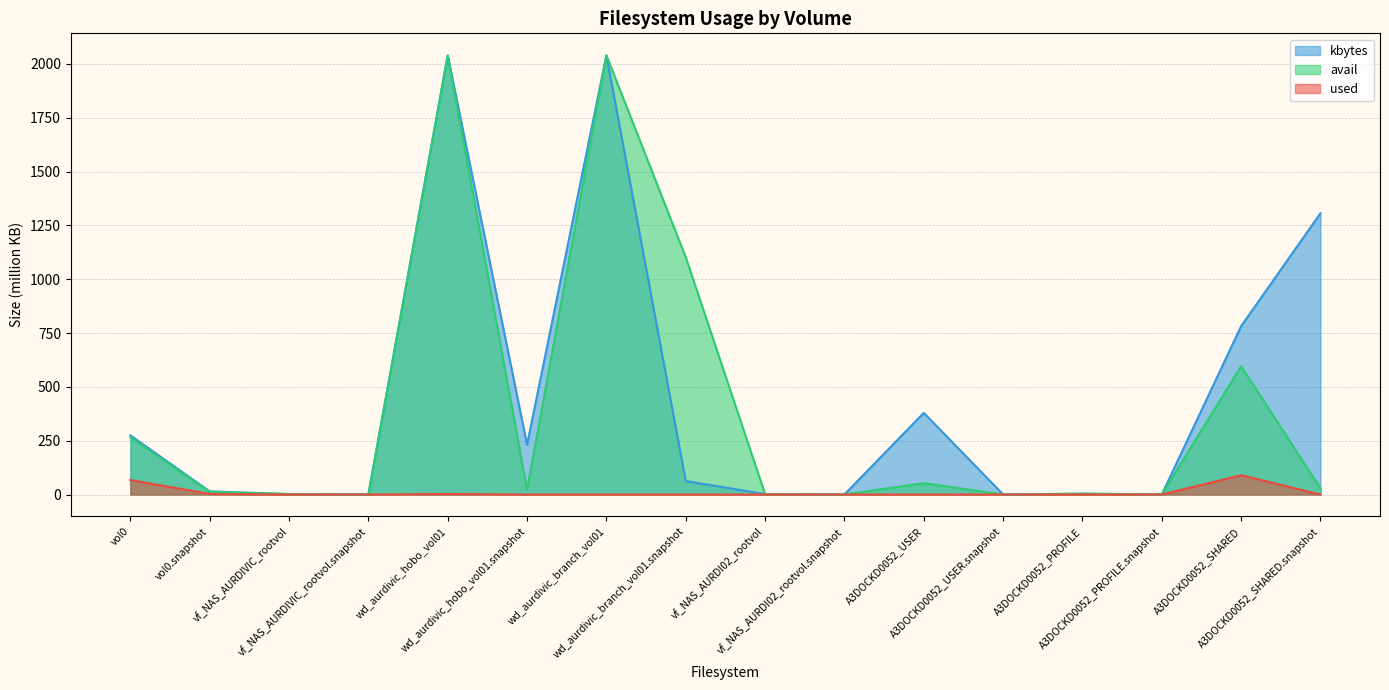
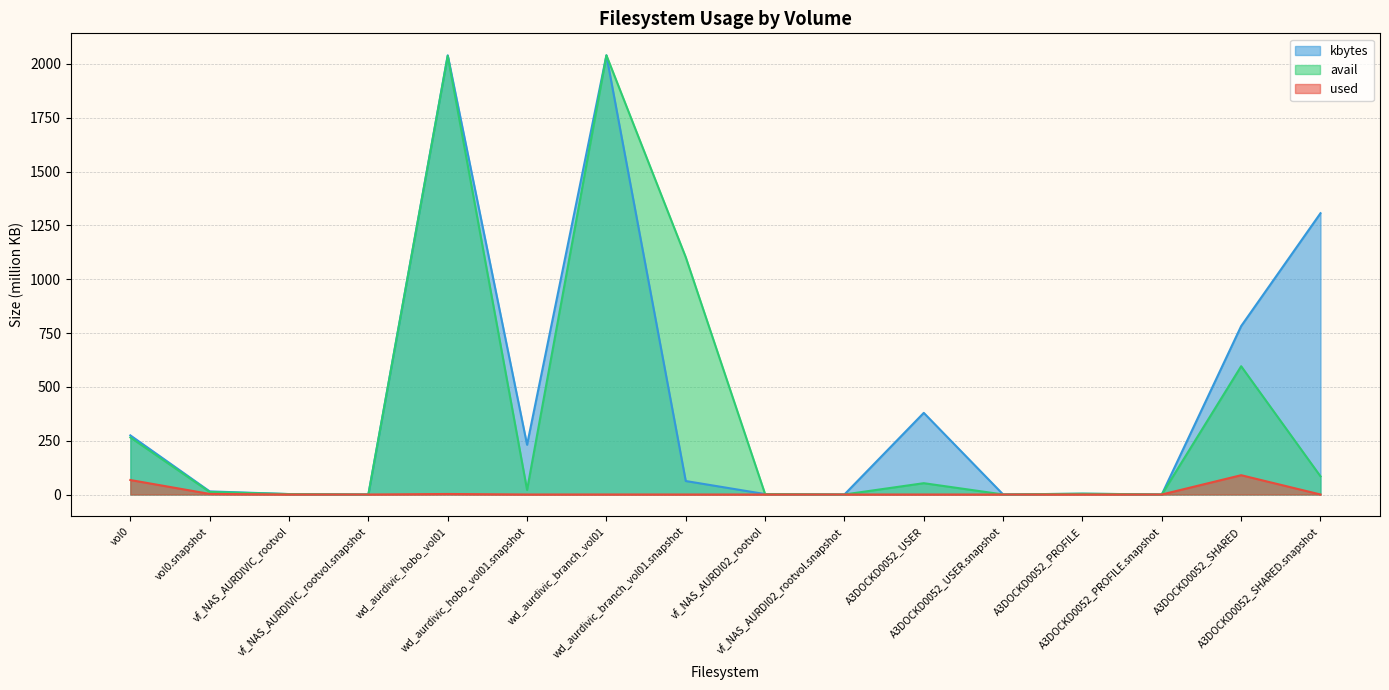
avail, A3DOCKD0052_SHARED.snapshot: 30 -> 80
